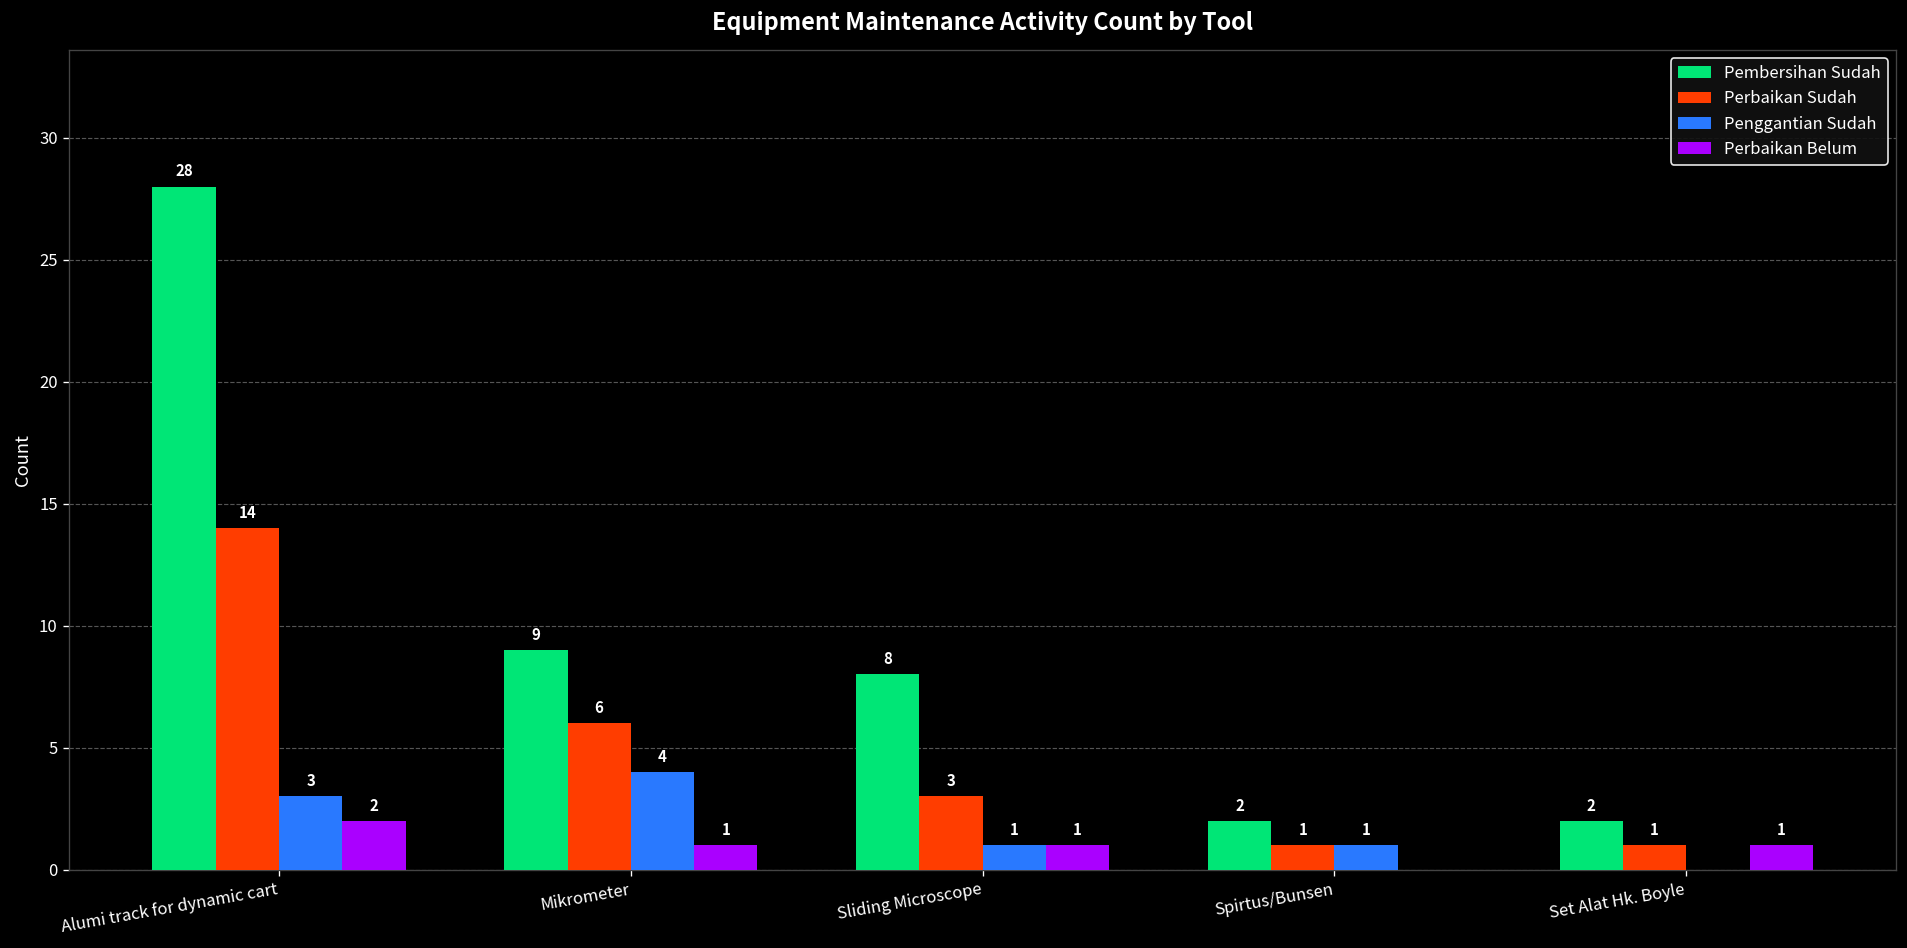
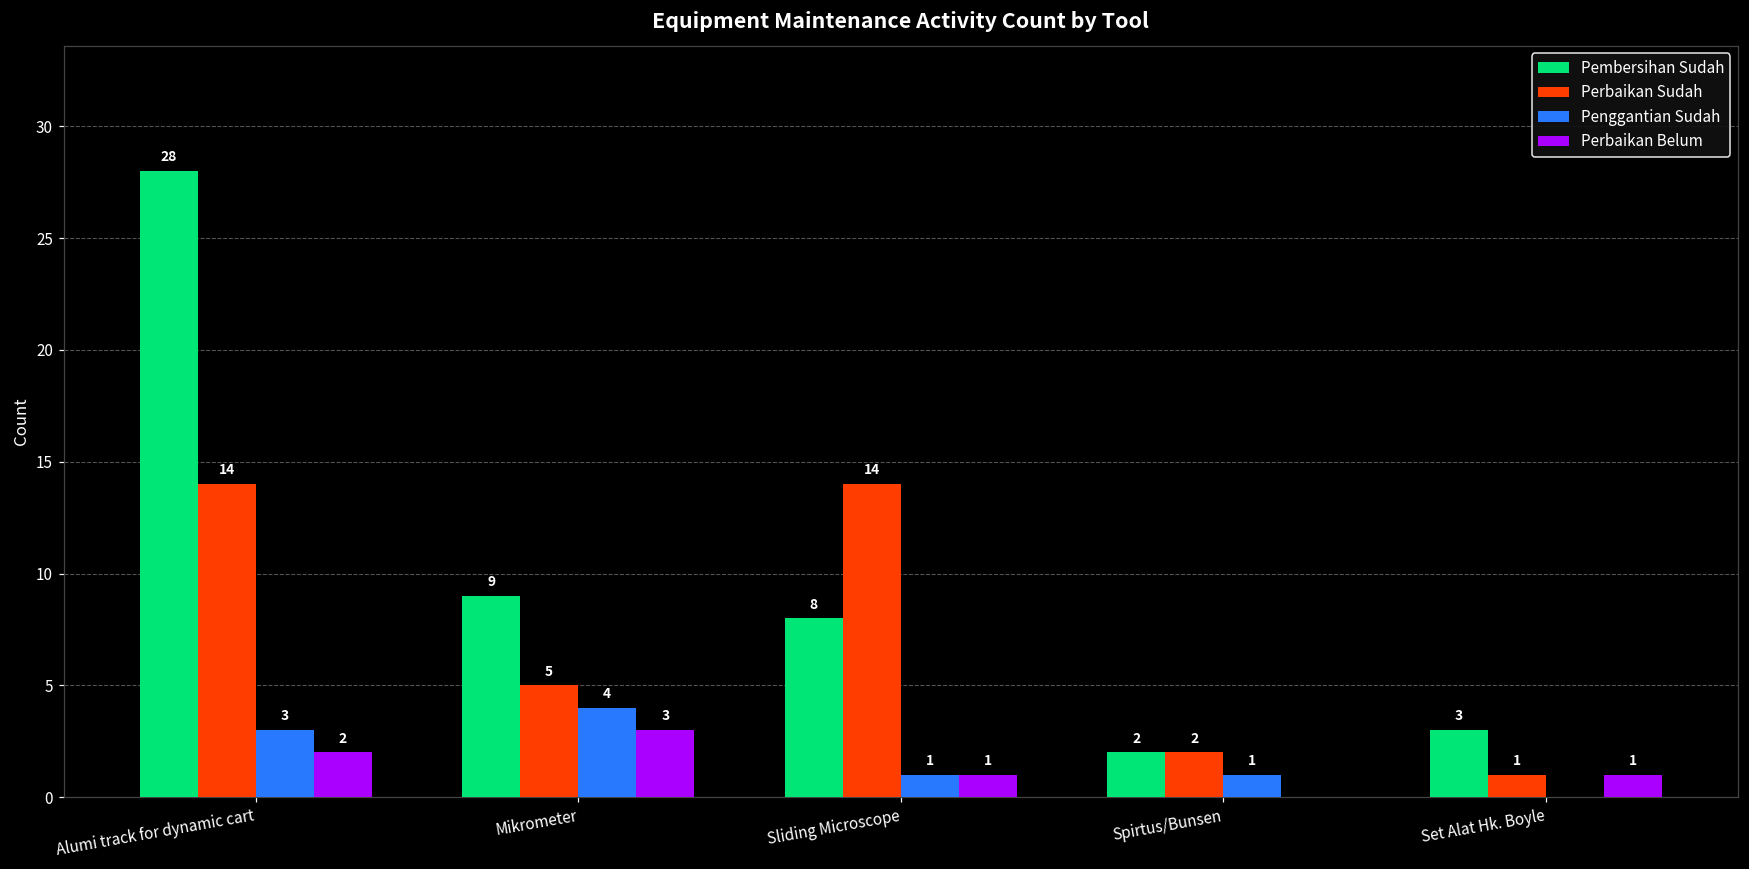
Perbaikan Sudah, Mikrometer: 6 -> 5
Perbaikan Belum, Mikrometer: 1 -> 3
Perbaikan Sudah, Sliding Microscope: 3 -> 14
Perbaikan Sudah, Spirtus/Bunsen: 1 -> 2
Pembersihan Sudah, Set Alat Hk. Boyle: 2 -> 3
